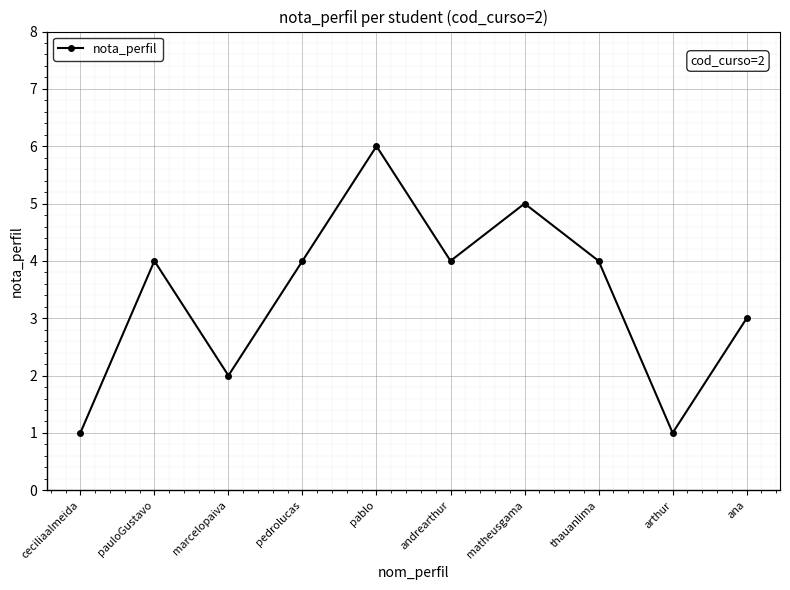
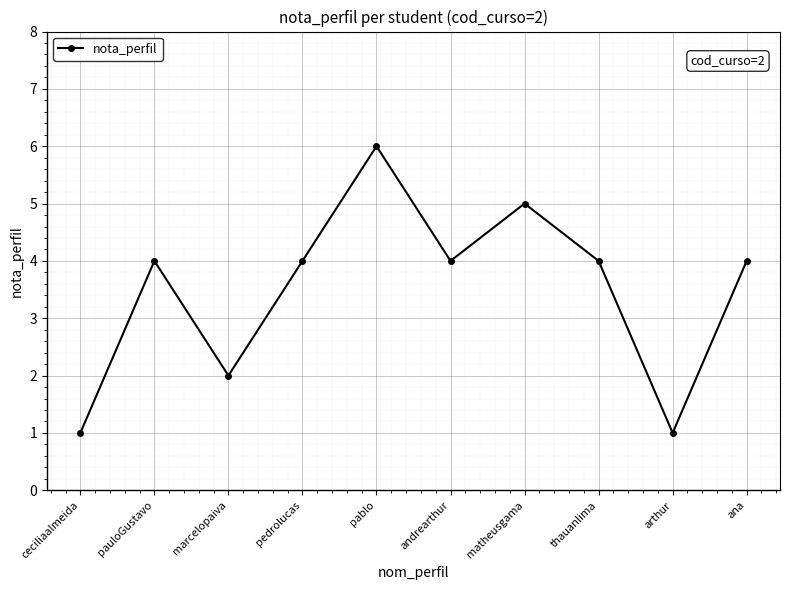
ana: 3 -> 4
